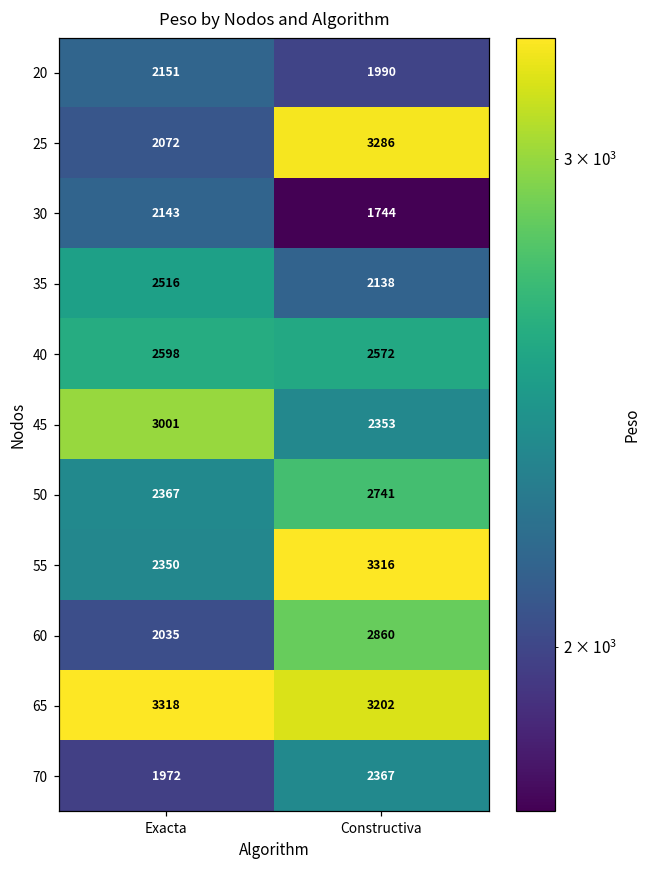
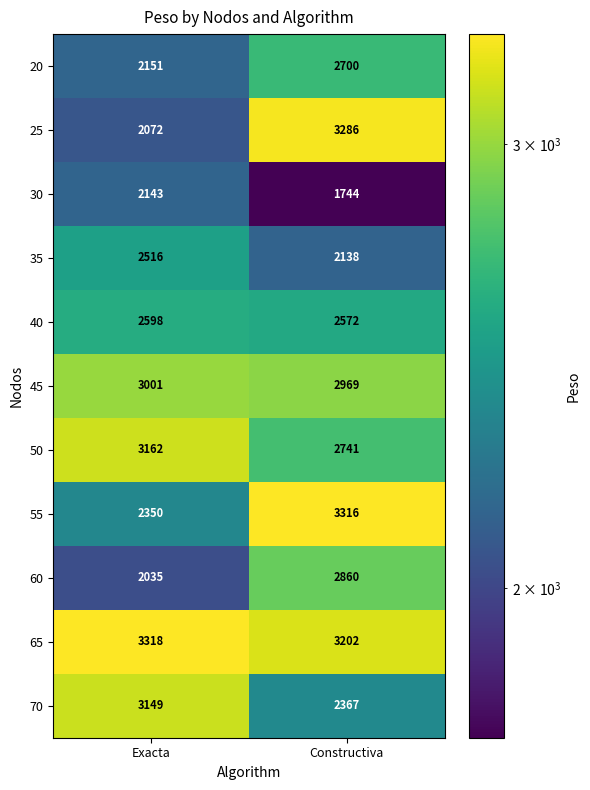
20, Constructiva: 1990 -> 2700
45, Constructiva: 2353 -> 2969
50, Exacta: 2367 -> 3162
70, Exacta: 1972 -> 3149
